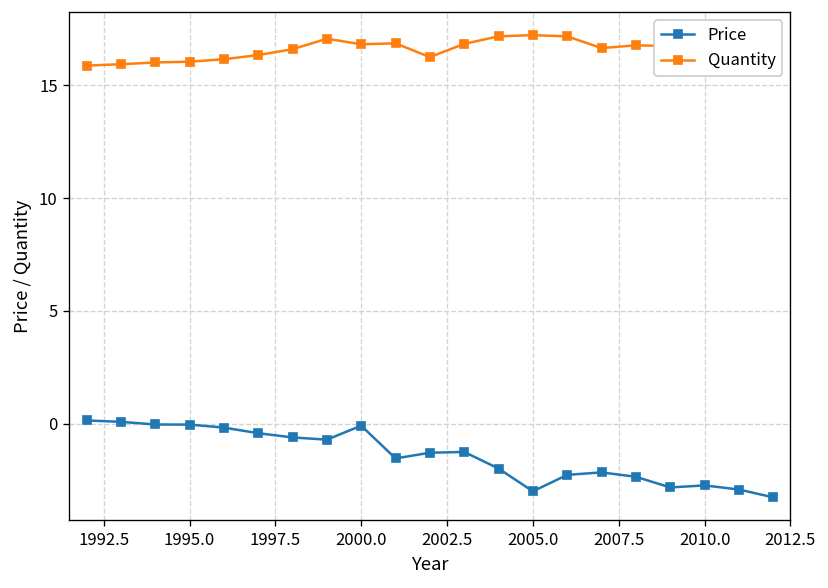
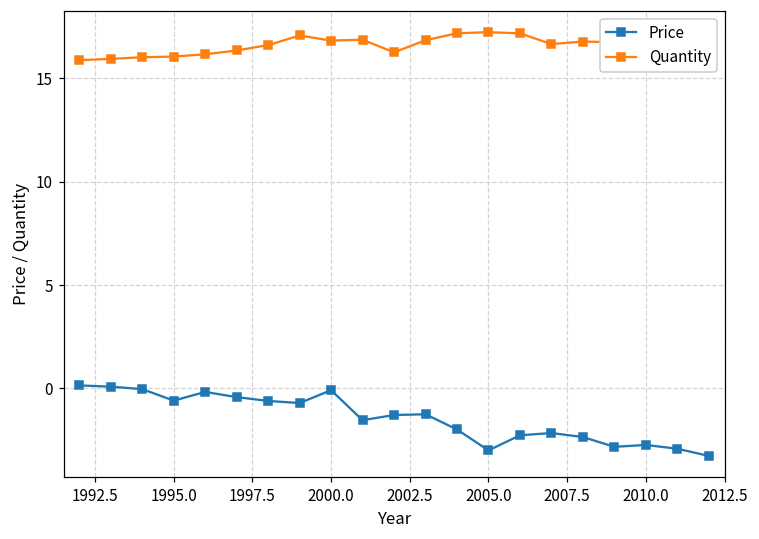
Price, 1995.0: 0.0 -> -0.6
